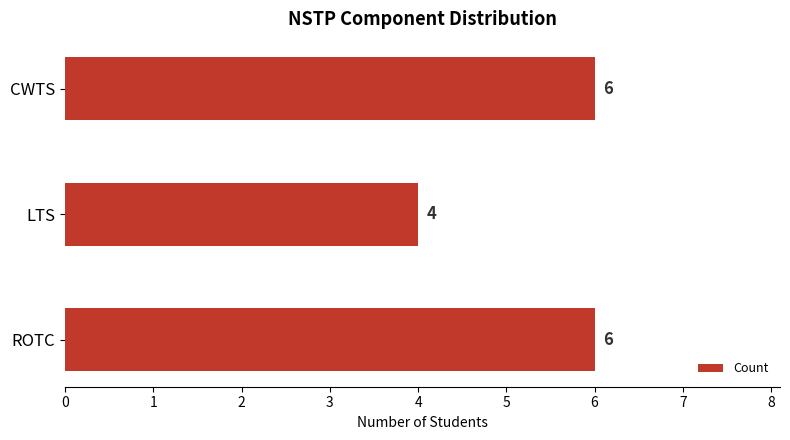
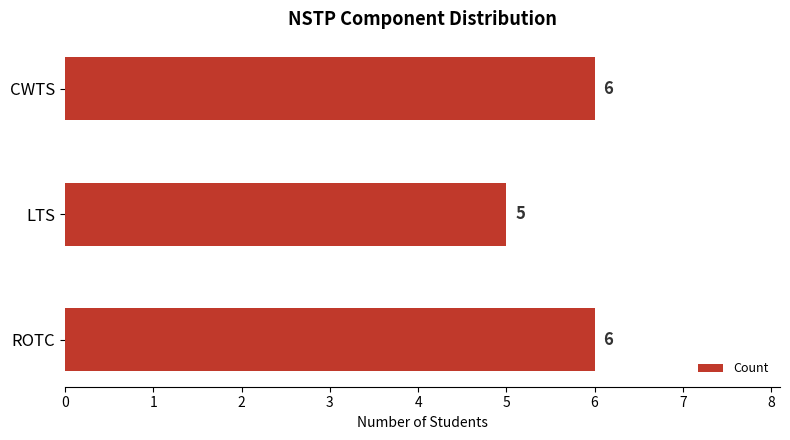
LTS: 4 -> 5
